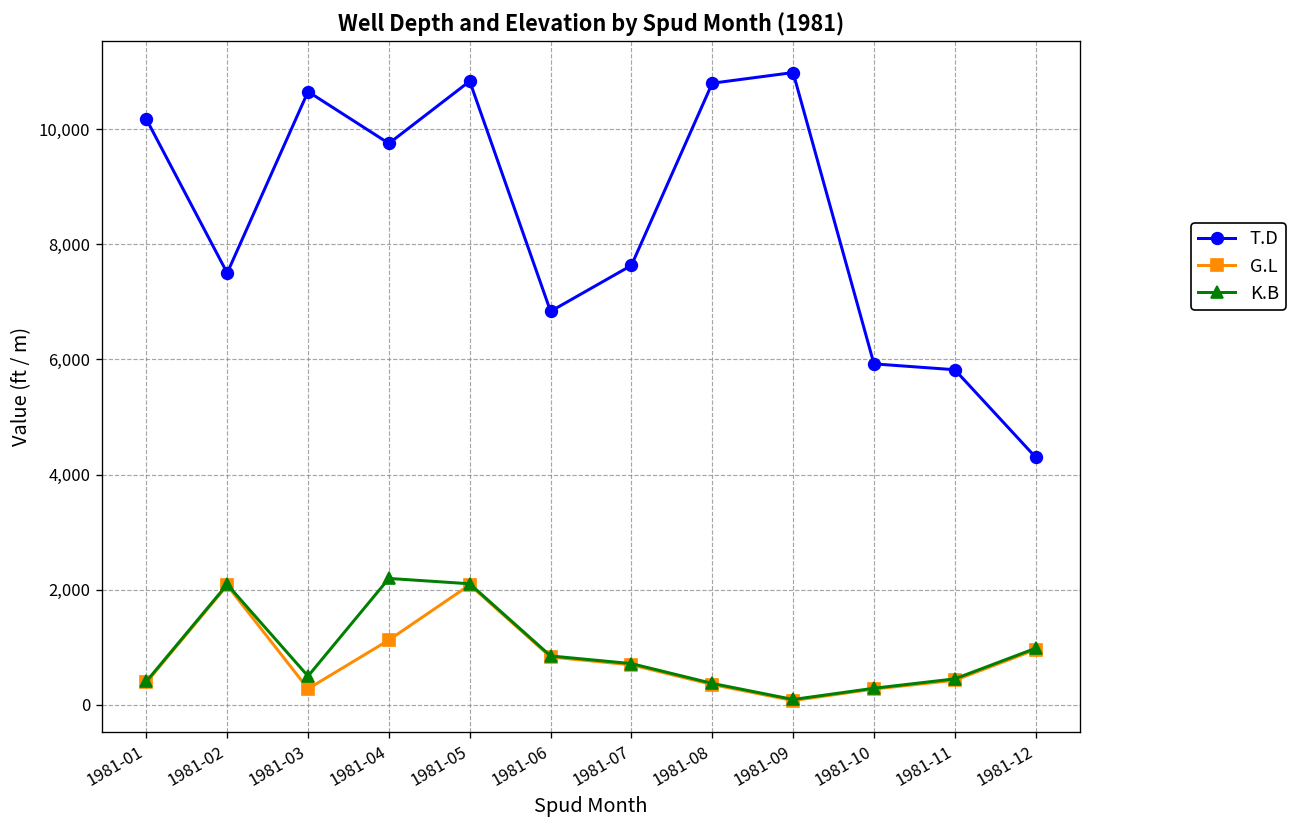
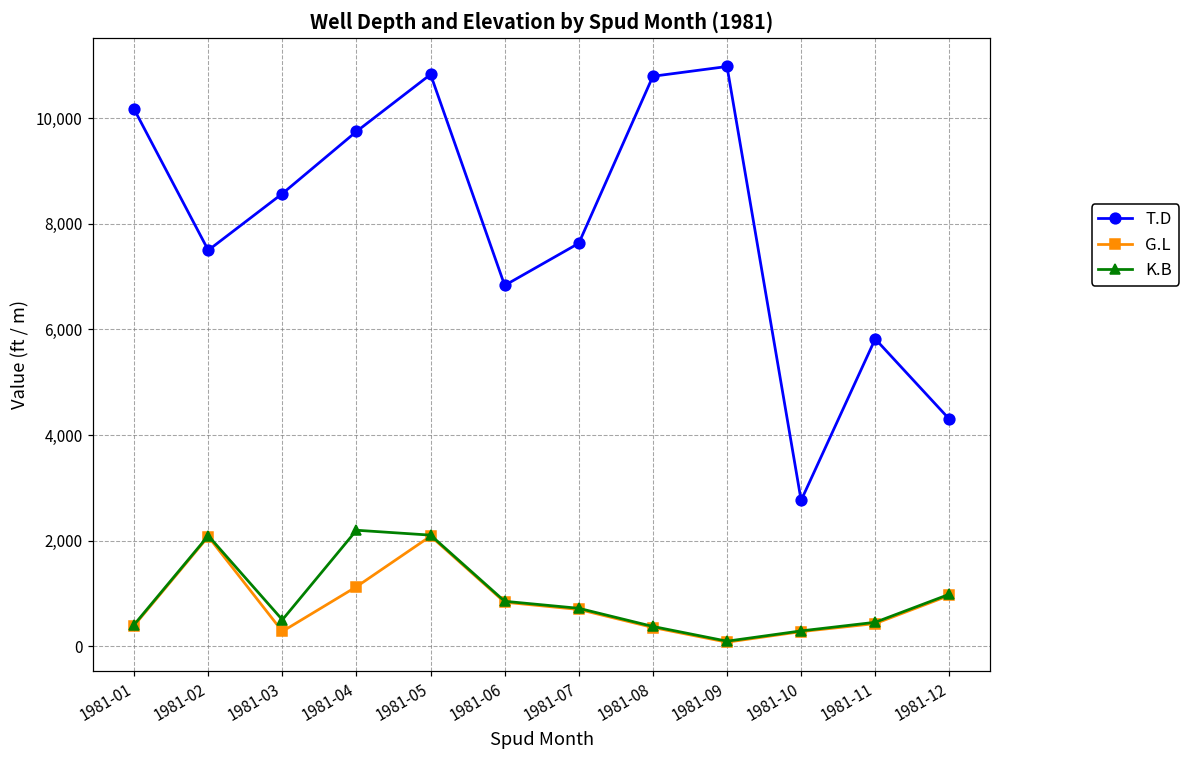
T.D, 1981-03: 10,700 -> 8,600
T.D, 1981-10: 5,900 -> 2,800
